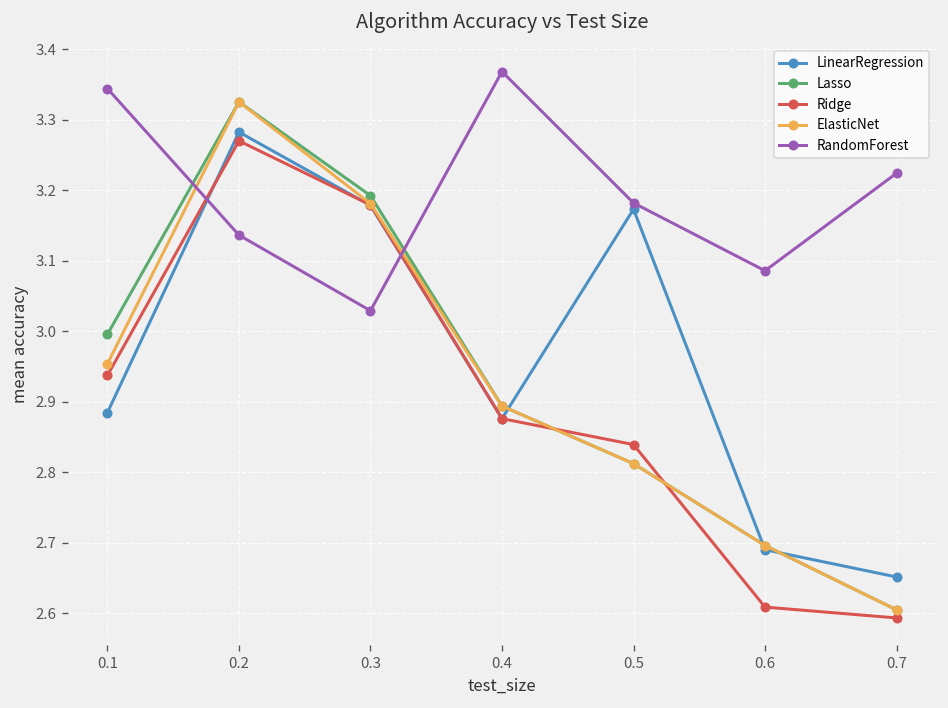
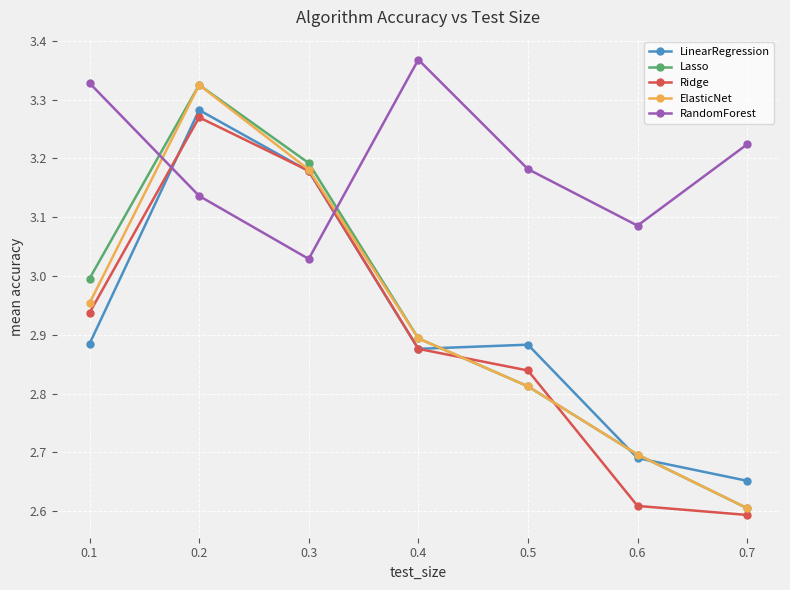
RandomForest, 0.1: 3.34 -> 3.33
LinearRegression, 0.5: 3.17 -> 2.88
